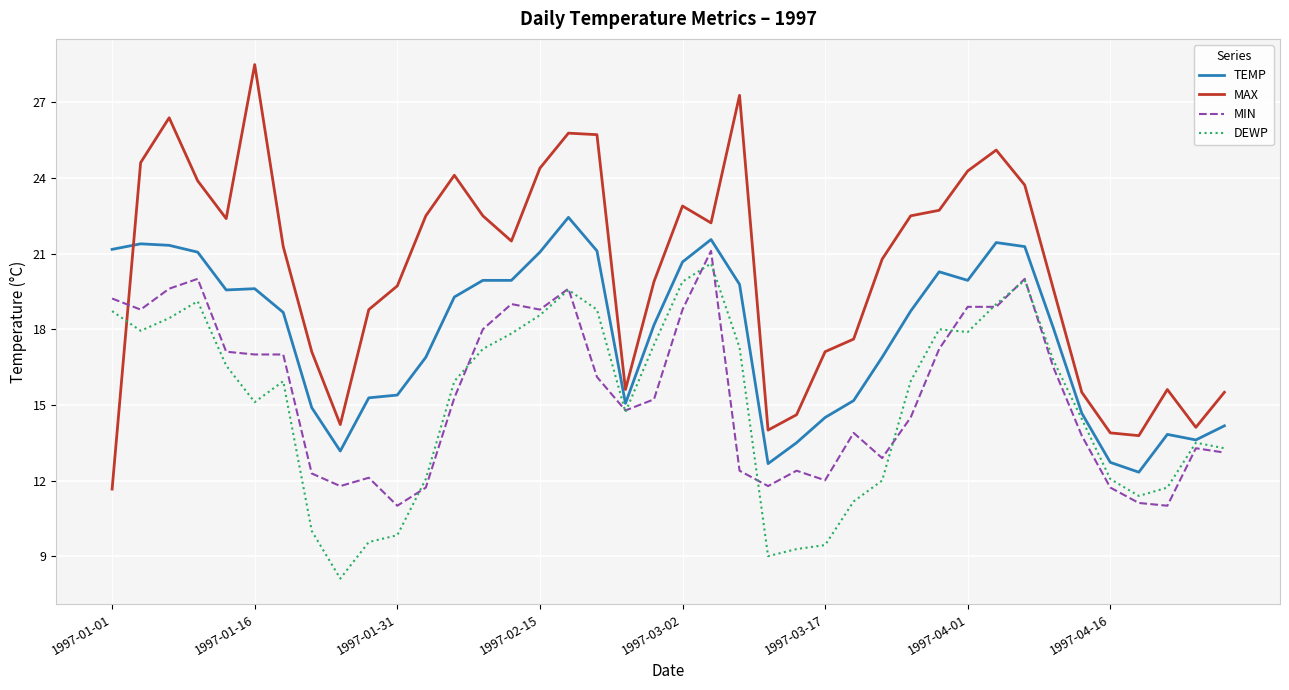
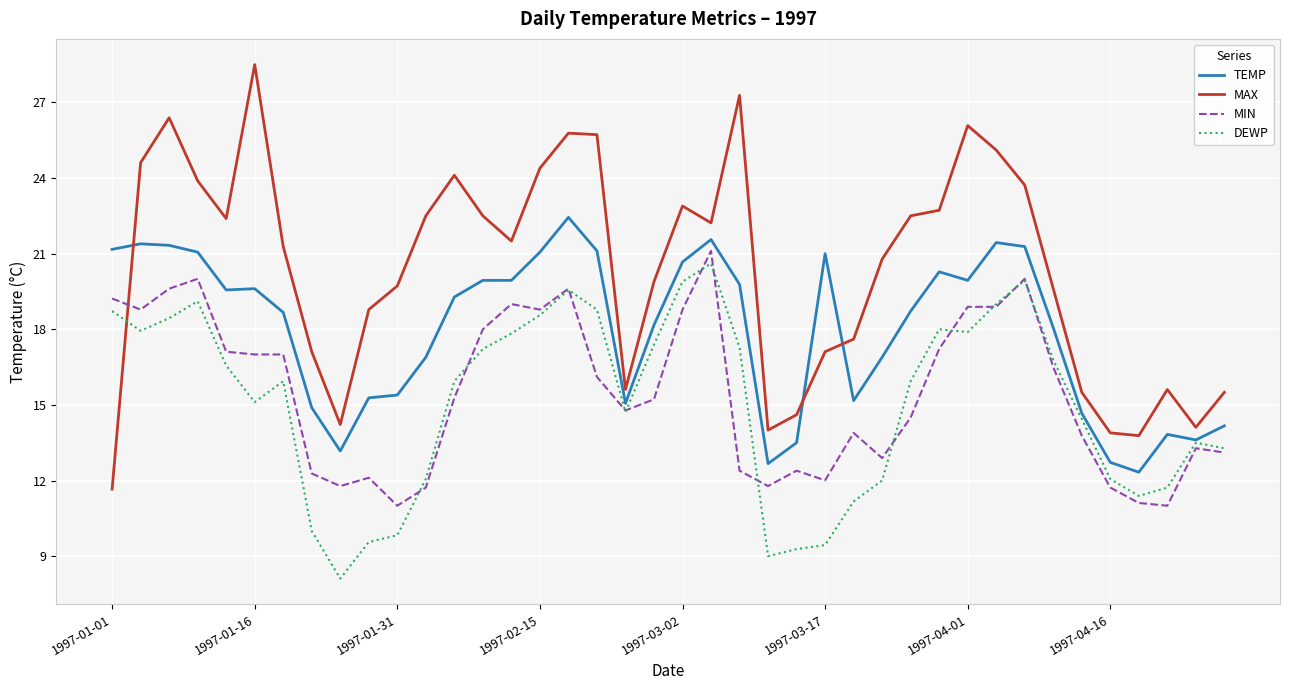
TEMP, 1997-03-17: 14.5 -> 21.0
MAX, 1997-04-01: 24.3 -> 26.1
